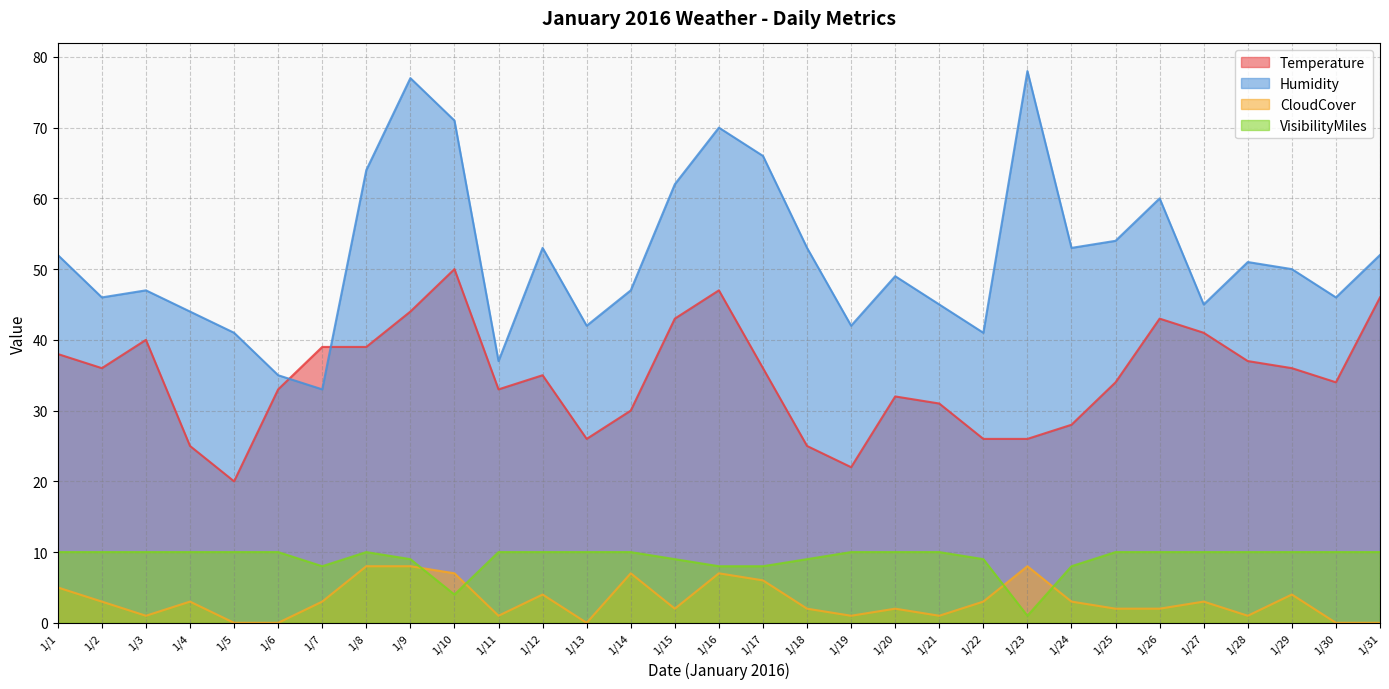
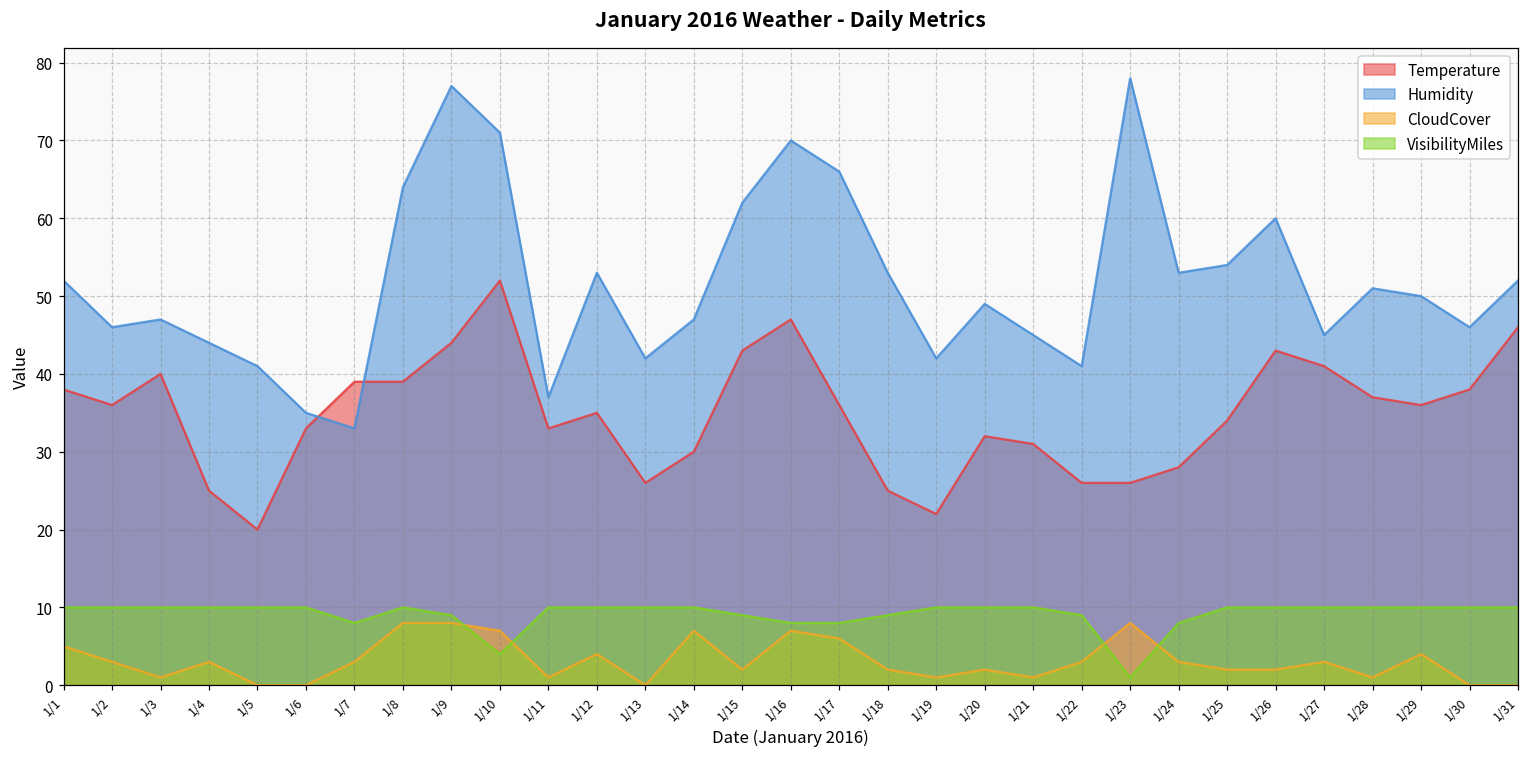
Temperature, 1/10: 50 -> 52
Temperature, 1/30: 34 -> 38
